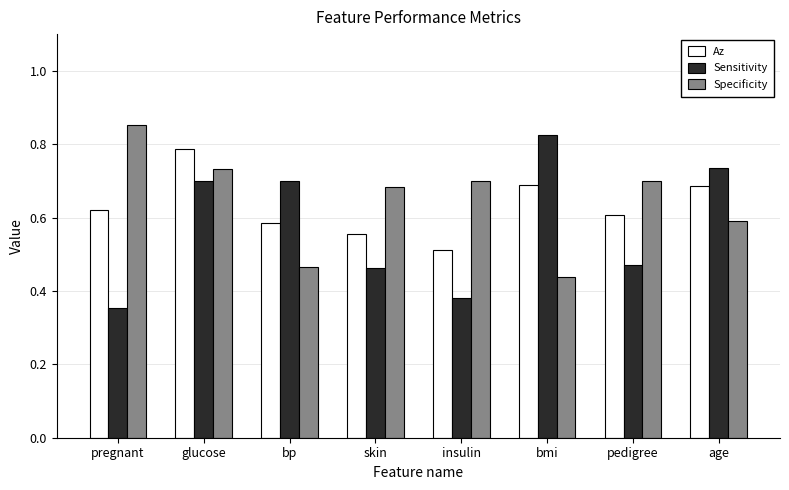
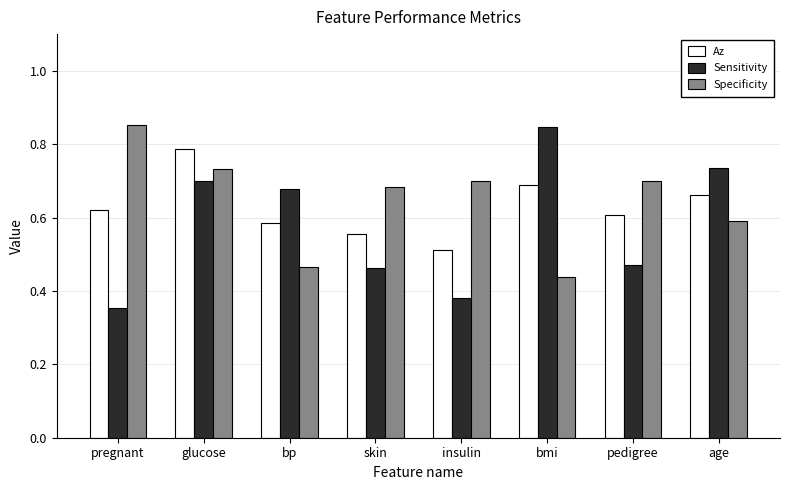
Sensitivity, bp: 0.70 -> 0.68
Sensitivity, bmi: 0.83 -> 0.85
Az, age: 0.69 -> 0.66
